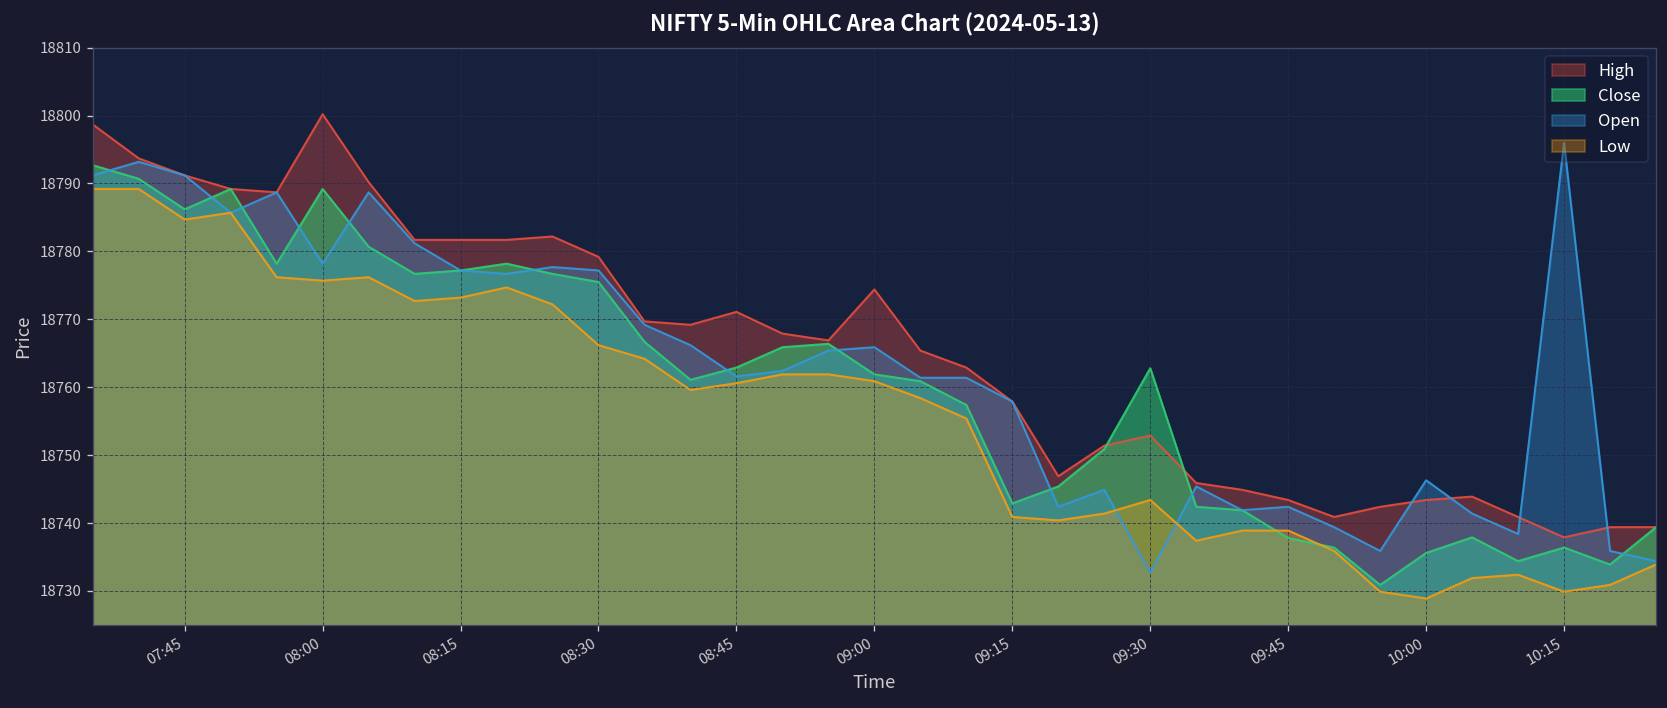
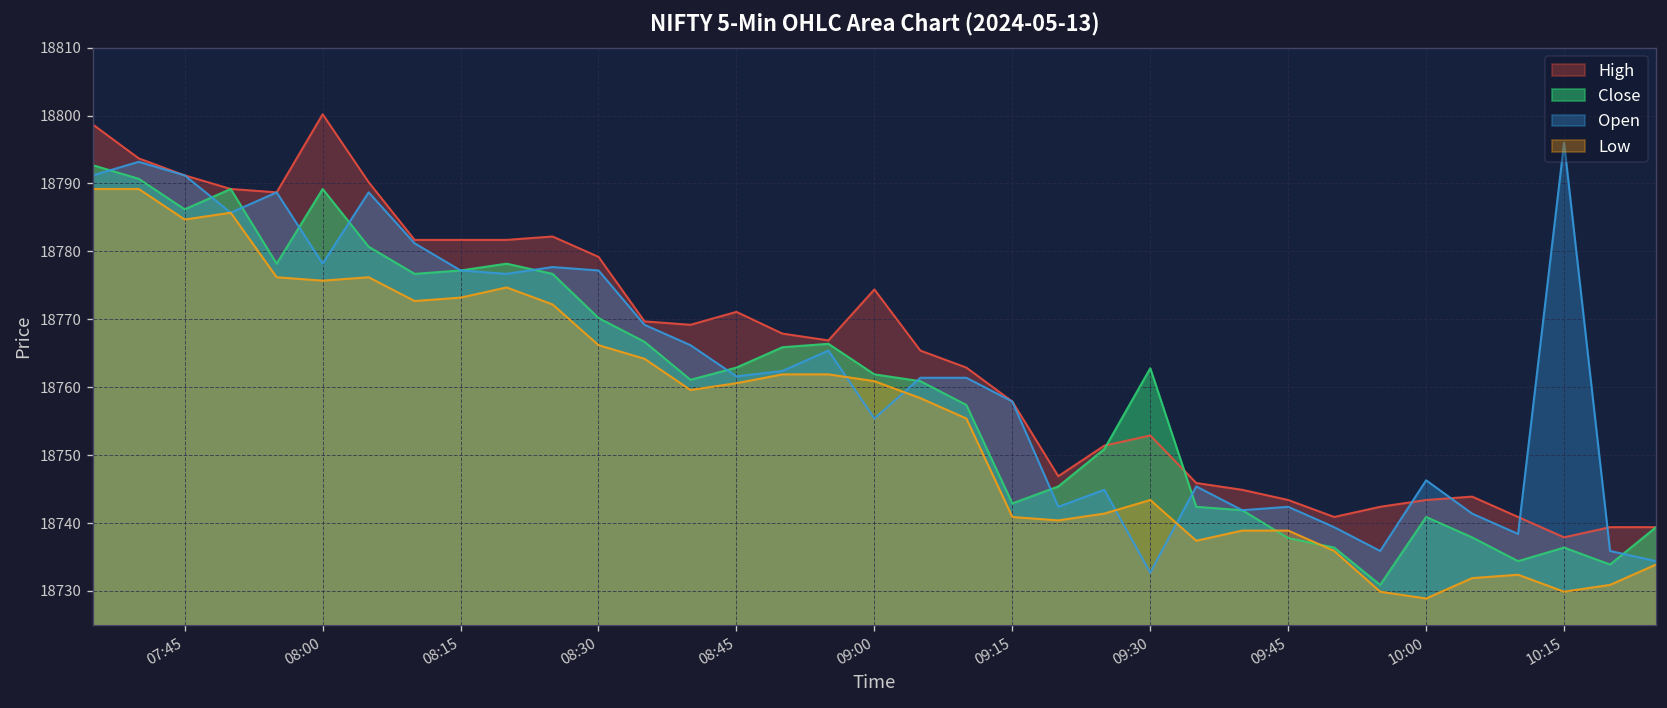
Close, 08:30: 18776 -> 18770
Open, 09:00: 18766 -> 18755
Close, 10:00: 18736 -> 18741
